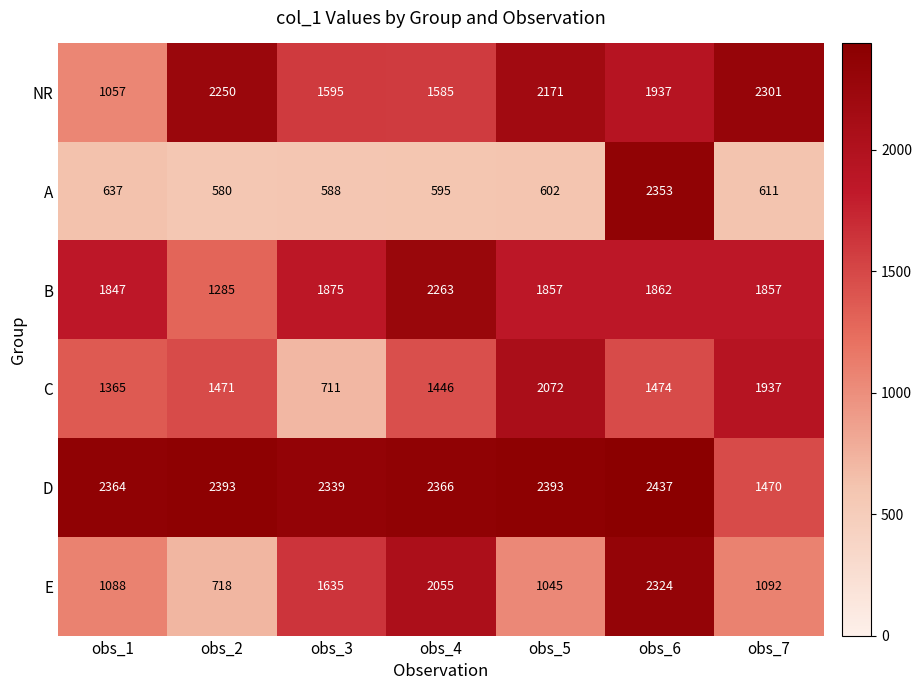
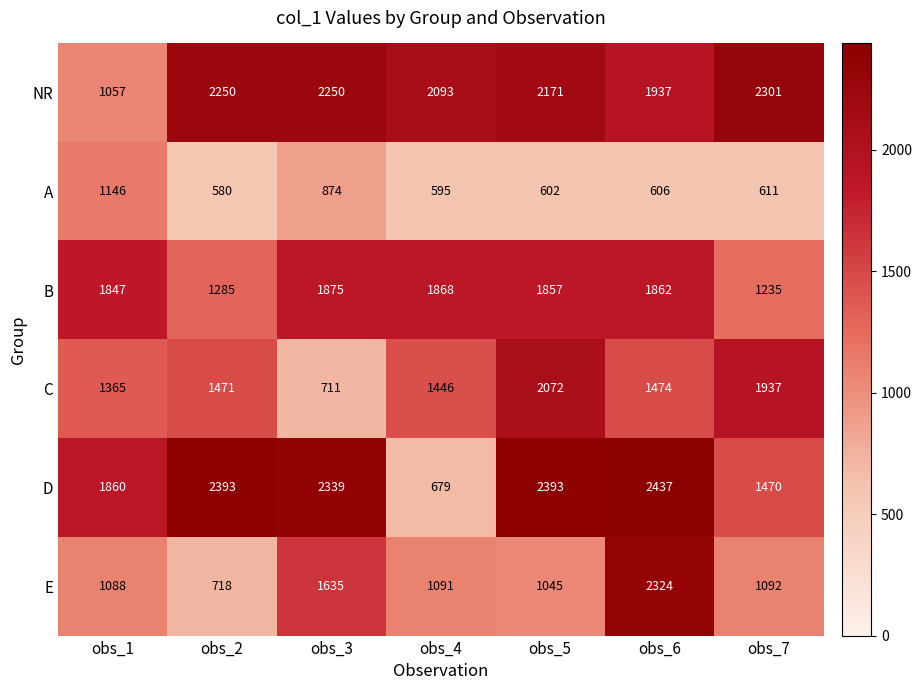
NR, obs_3: 1595 -> 2250
NR, obs_4: 1585 -> 2093
A, obs_1: 637 -> 1146
A, obs_3: 588 -> 874
A, obs_6: 2353 -> 606
B, obs_4: 2263 -> 1868
B, obs_7: 1857 -> 1235
D, obs_1: 2364 -> 1860
D, obs_4: 2366 -> 679
E, obs_4: 2055 -> 1091
